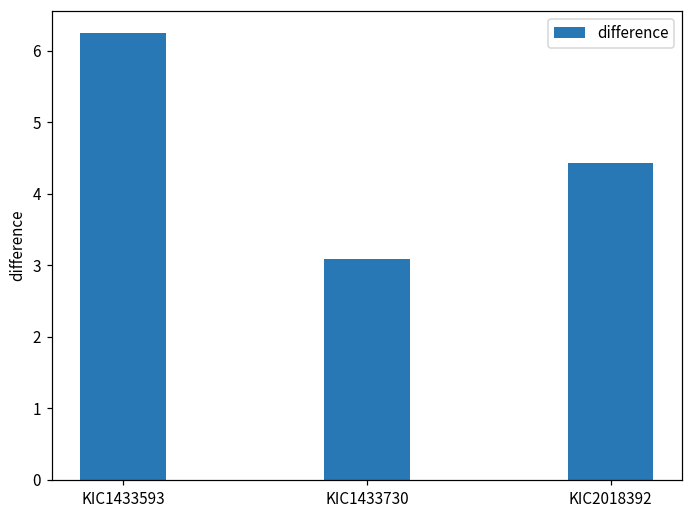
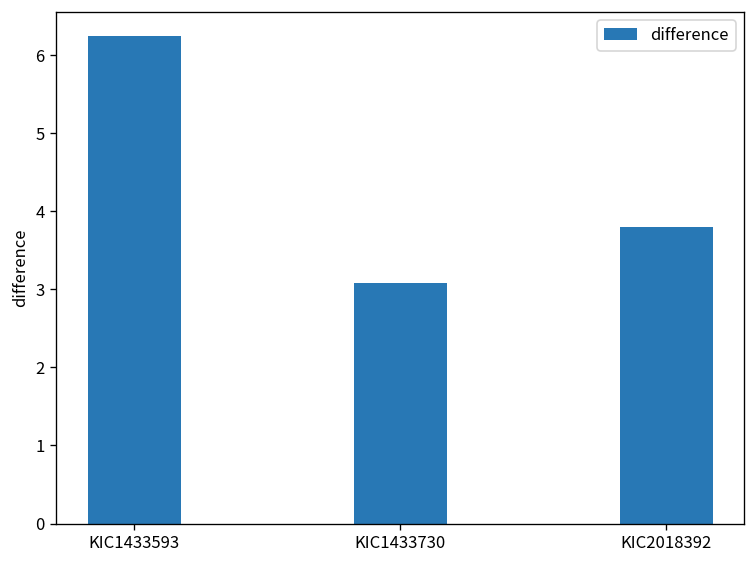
KIC2018392: 4.4 -> 3.8
